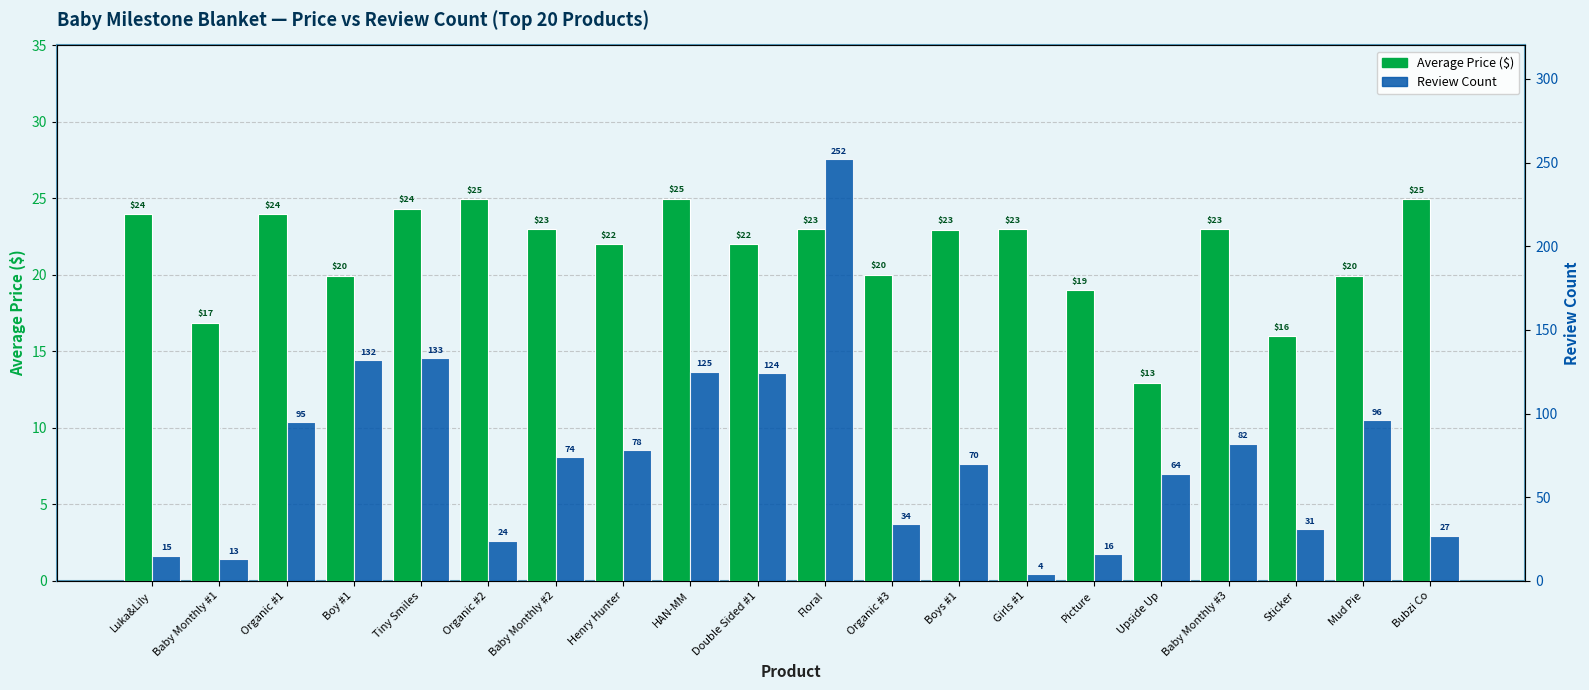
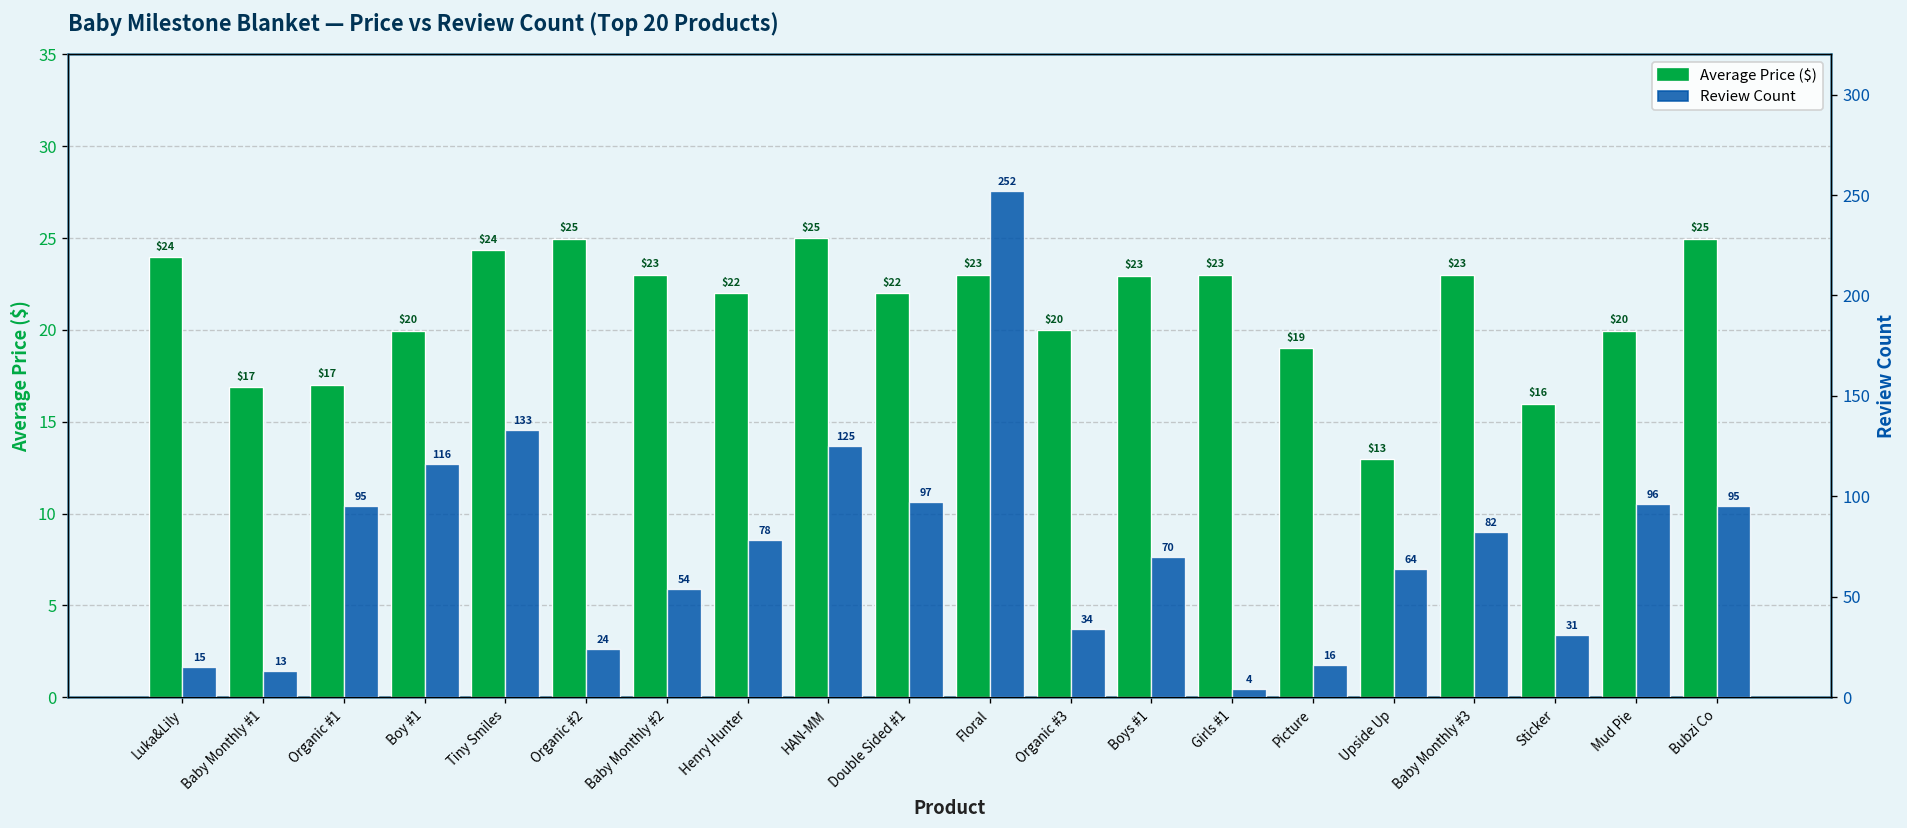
Average Price ($), Organic #1: $24 -> $17
Review Count, Boy #1: 132 -> 116
Review Count, Baby Monthly #2: 74 -> 54
Review Count, Double Sided #1: 124 -> 97
Review Count, Bubzi Co: 27 -> 95
